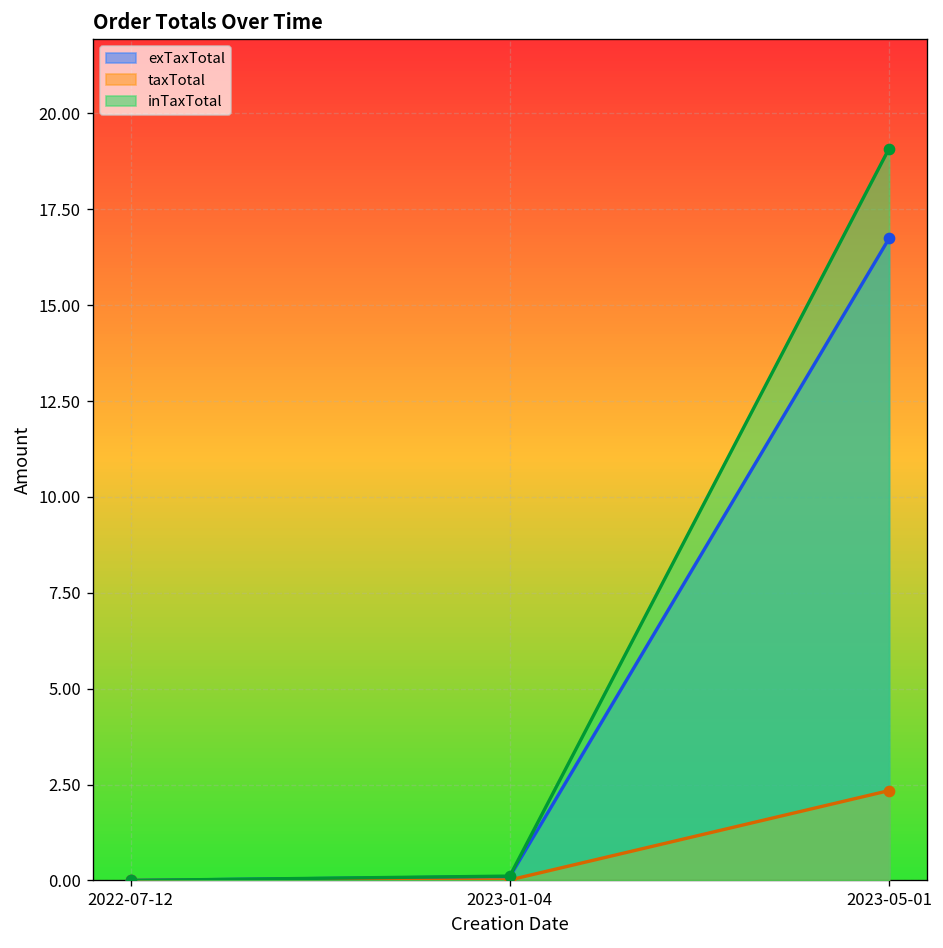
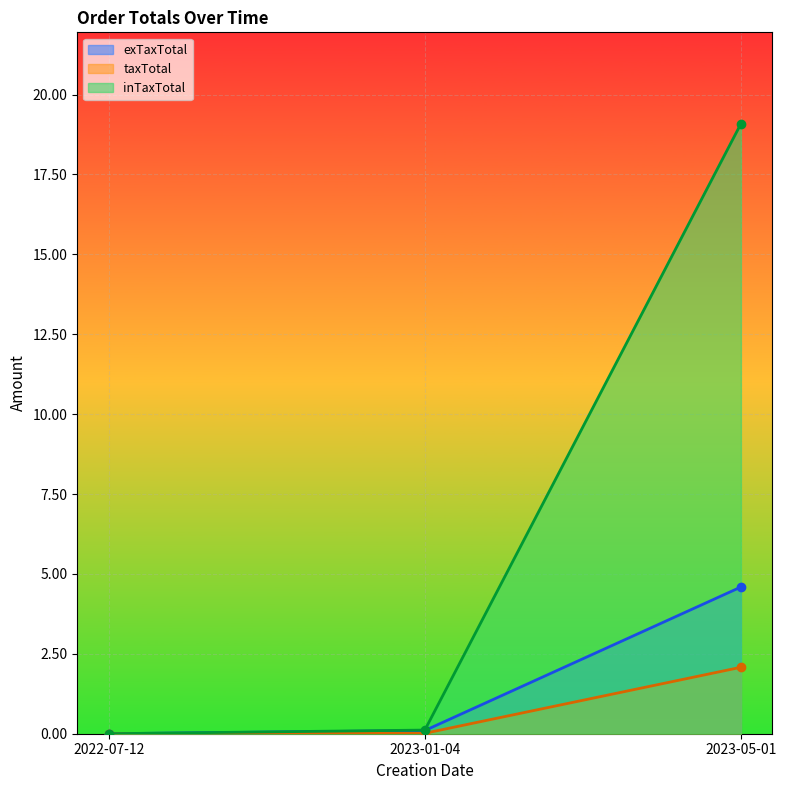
exTaxTotal, 2023-05-01: 16.7 -> 4.6
taxTotal, 2023-05-01: 2.3 -> 2.1
